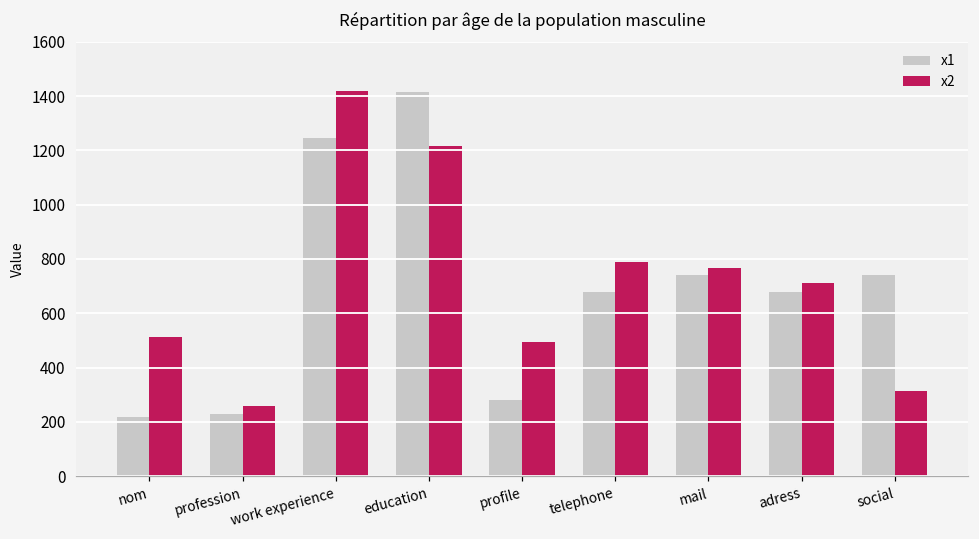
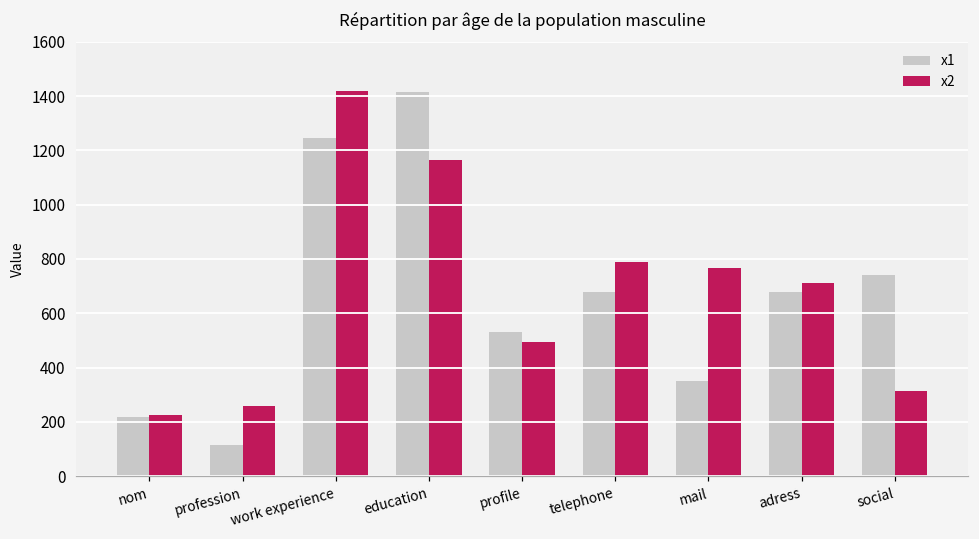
x2, nom: 510 -> 220
x1, profession: 230 -> 120
x2, education: 1220 -> 1170
x1, profile: 280 -> 530
x1, mail: 740 -> 350
